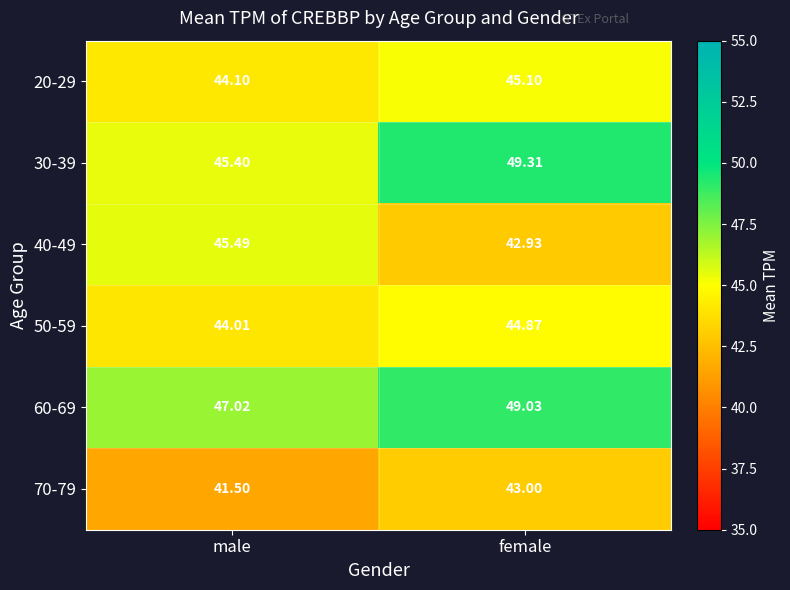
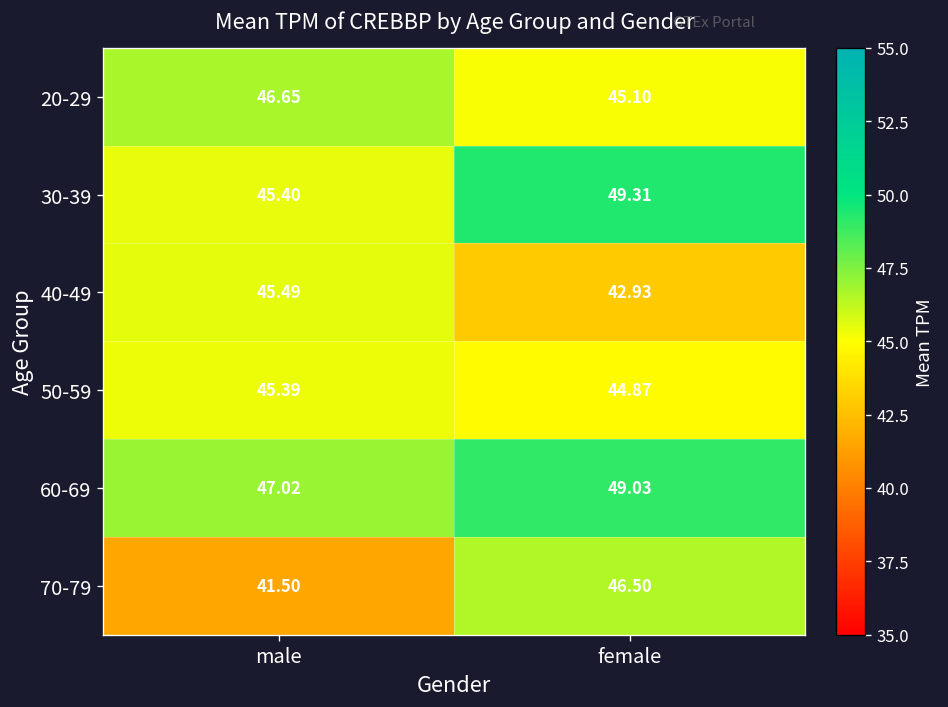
20-29, male: 44.10 -> 46.65
50-59, male: 44.01 -> 45.39
70-79, female: 43.00 -> 46.50
